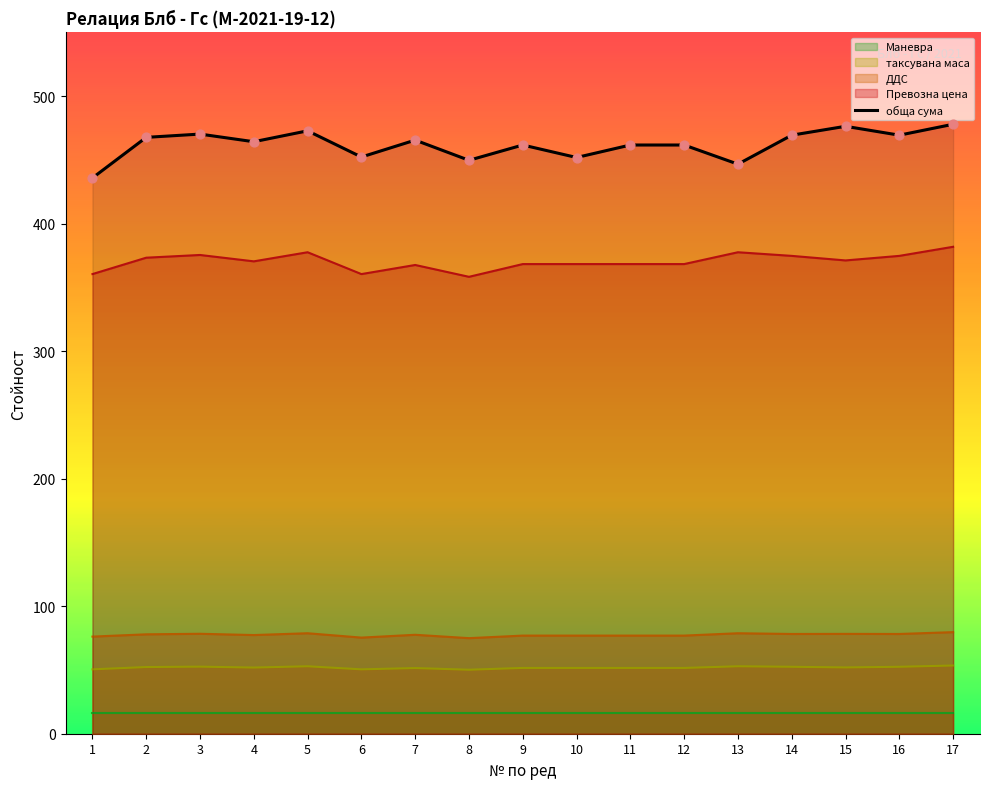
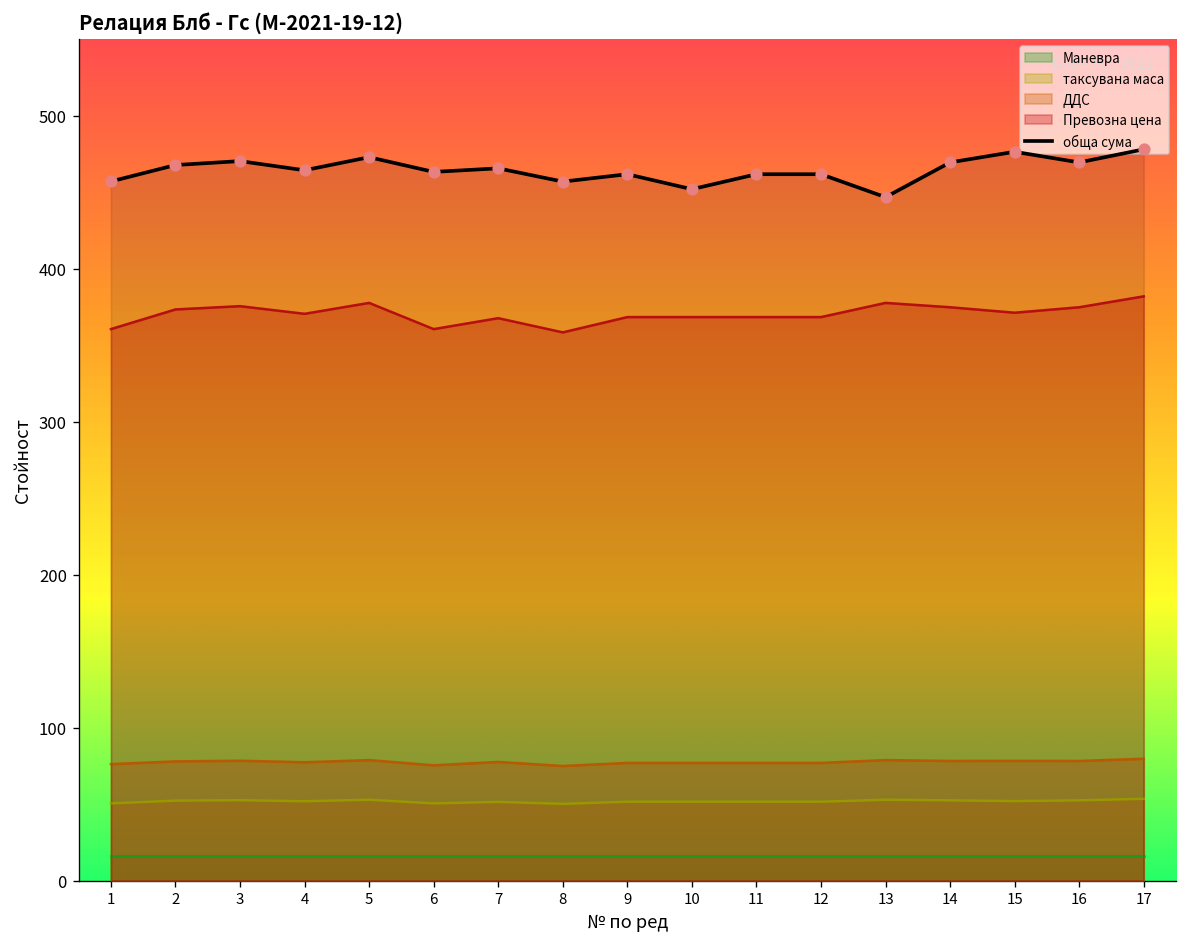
обща сума, 1: 436 -> 457
обща сума, 6: 452 -> 463
обща сума, 8: 450 -> 457
